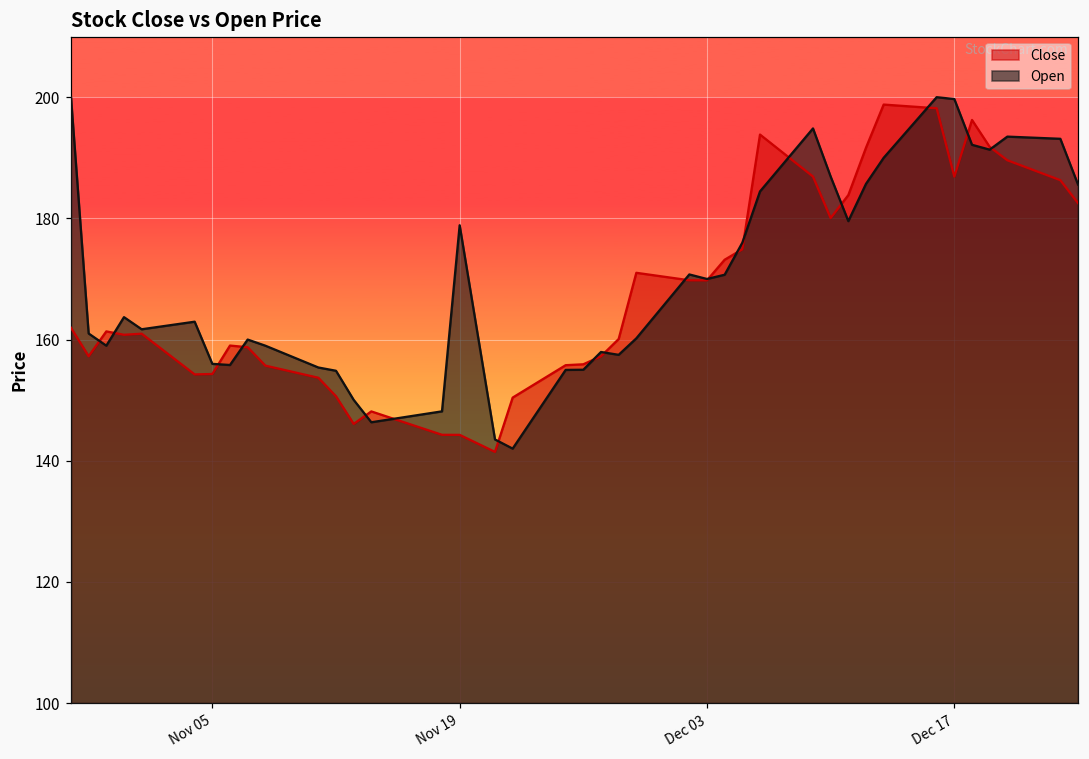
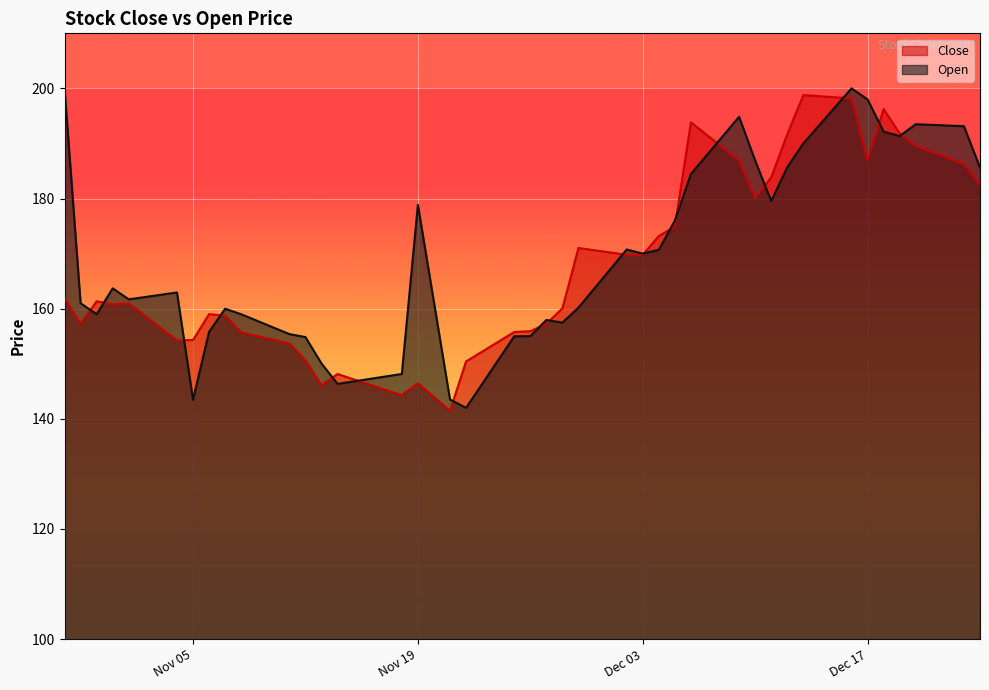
Open, Nov 05: 156 -> 143
Close, Nov 19: 144 -> 146
Open, Dec 17: 200 -> 198
